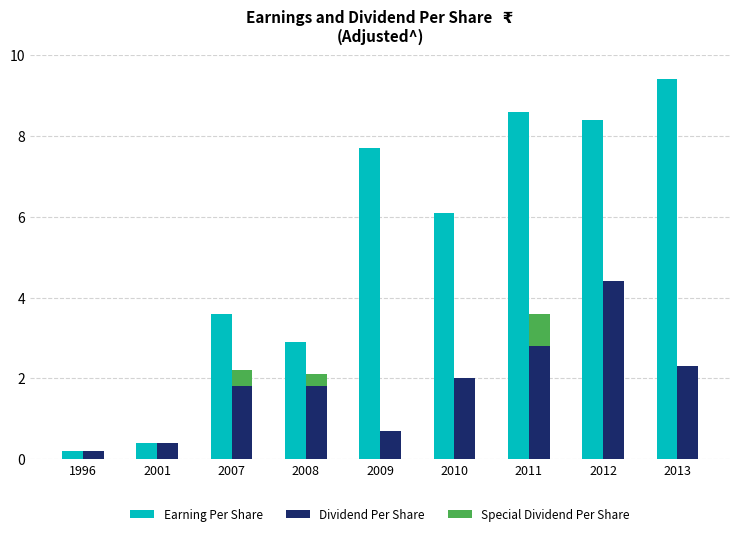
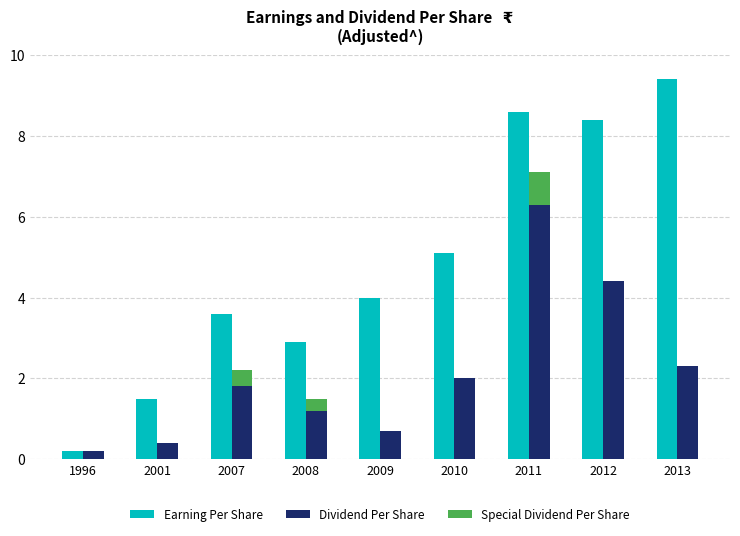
Earning Per Share, 2001: 0.4 -> 1.5
Dividend Per Share, 2008: 1.8 -> 1.2
Earning Per Share, 2009: 7.7 -> 4.0
Earning Per Share, 2010: 6.1 -> 5.1
Dividend Per Share, 2011: 2.8 -> 6.3
